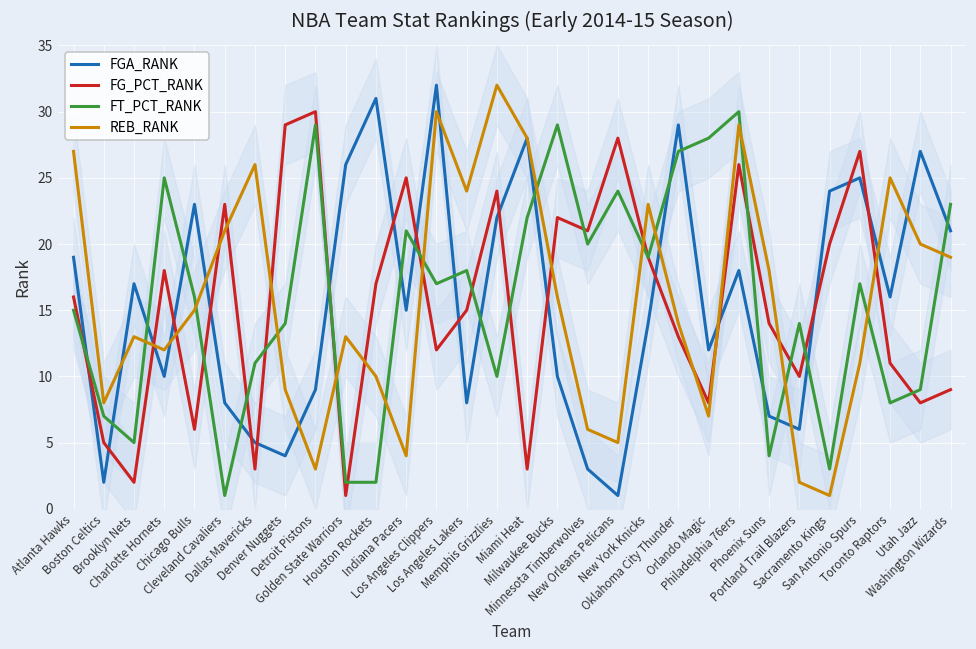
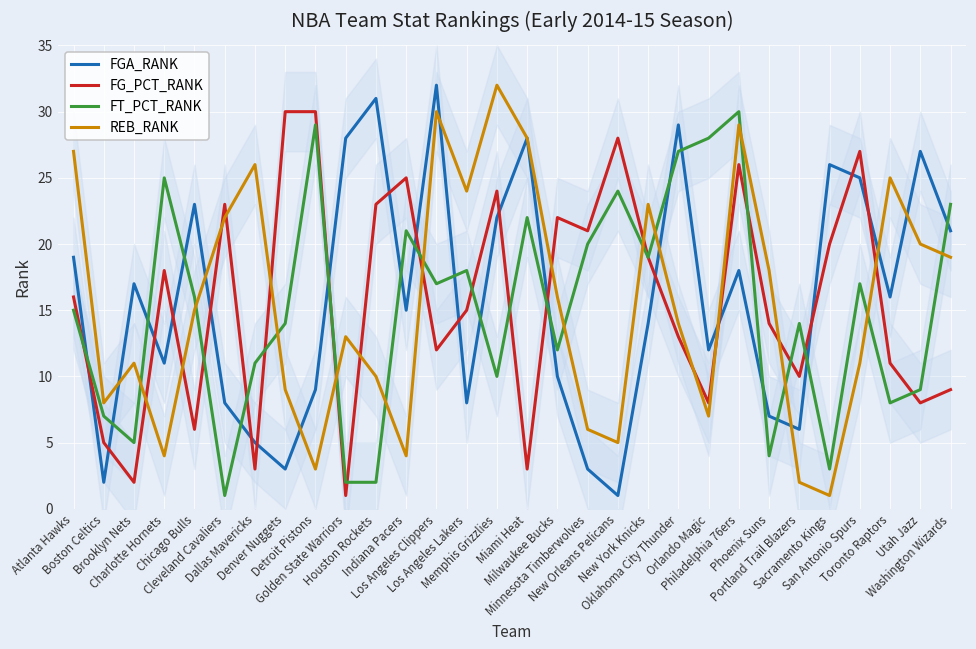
REB_RANK, Brooklyn Nets: 13 -> 11
FGA_RANK, Charlotte Hornets: 10 -> 11
REB_RANK, Charlotte Hornets: 12 -> 4
REB_RANK, Cleveland Cavaliers: 21 -> 22
FGA_RANK, Denver Nuggets: 4 -> 3
FG_PCT_RANK, Denver Nuggets: 29 -> 30
FGA_RANK, Golden State Warriors: 26 -> 28
FG_PCT_RANK, Houston Rockets: 17 -> 23
FT_PCT_RANK, Milwaukee Bucks: 29 -> 12
FGA_RANK, Sacramento Kings: 24 -> 26
